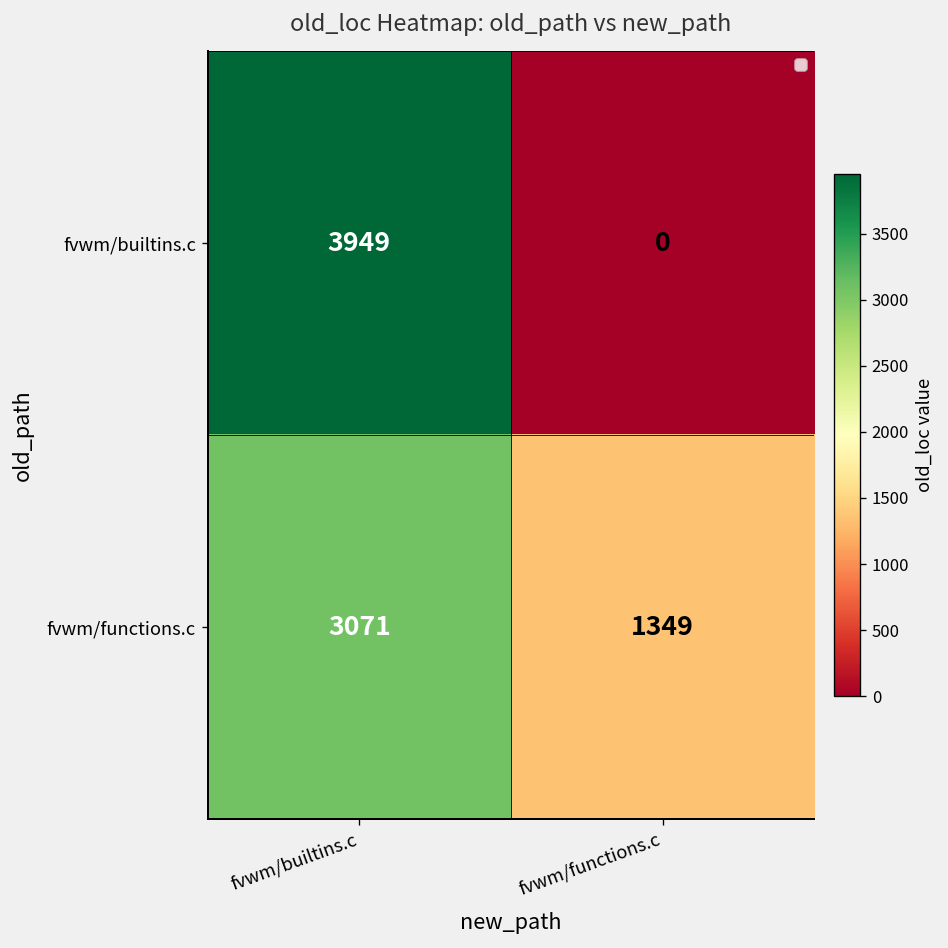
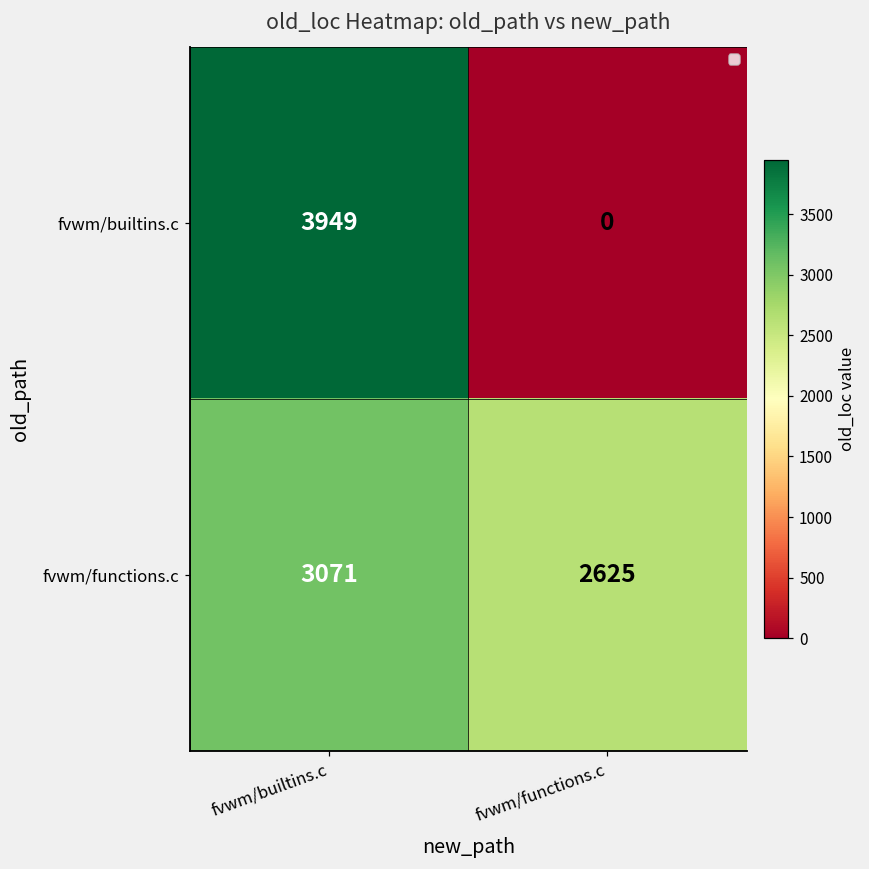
fvwm/functions.c, fvwm/functions.c: 1349 -> 2625
